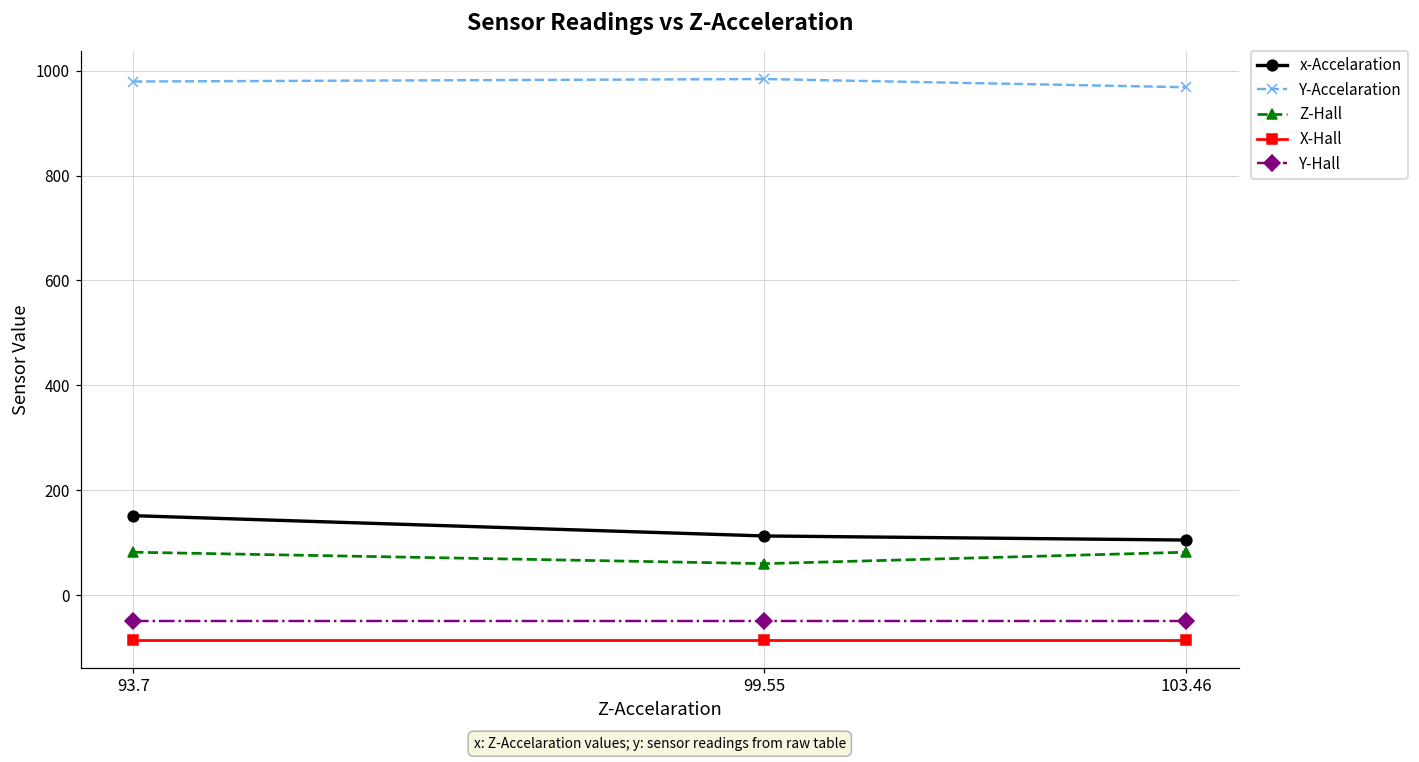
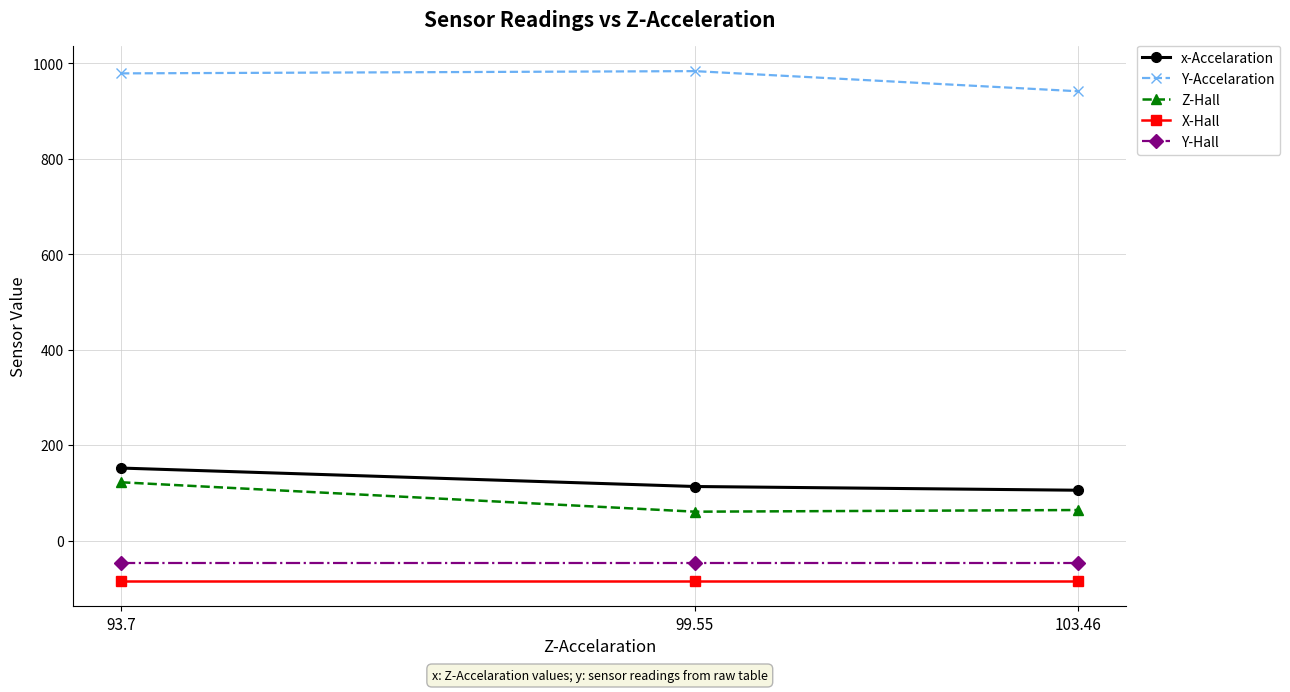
Z-Hall, 93.7: 80 -> 120
Y-Accelaration, 103.46: 970 -> 940
Z-Hall, 103.46: 80 -> 60
